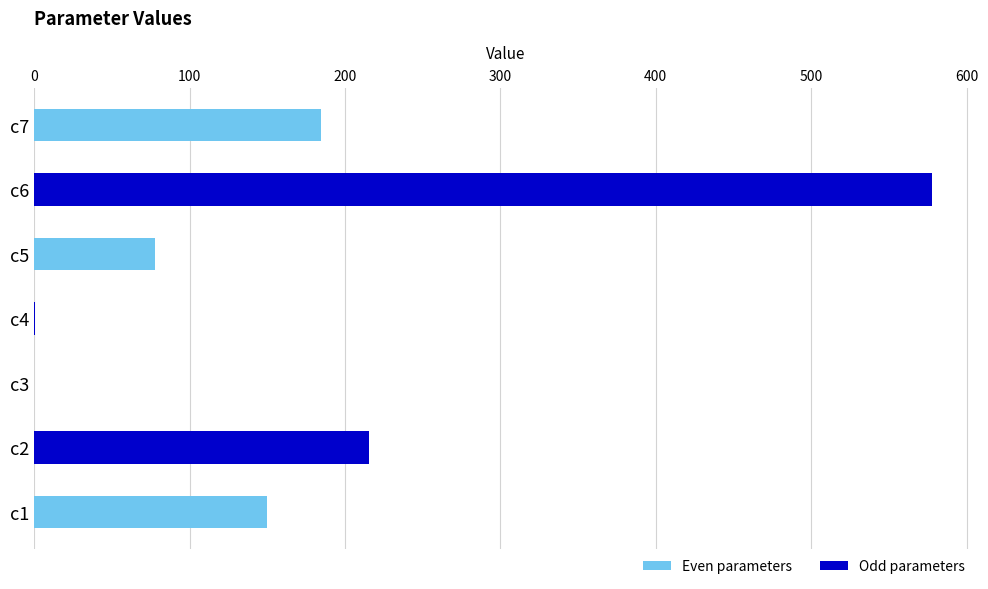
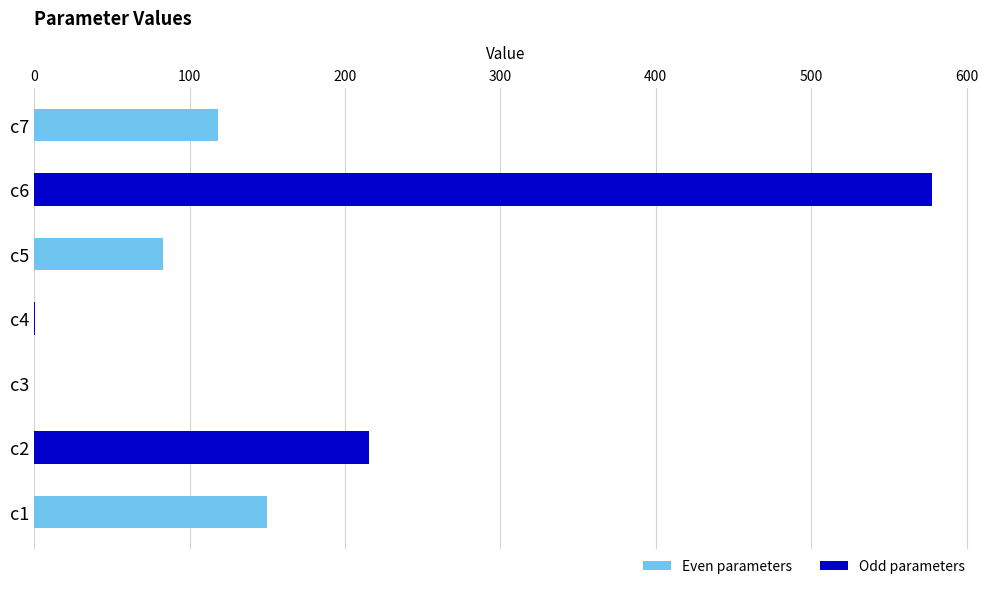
c7: 185 -> 118
c5: 78 -> 83
